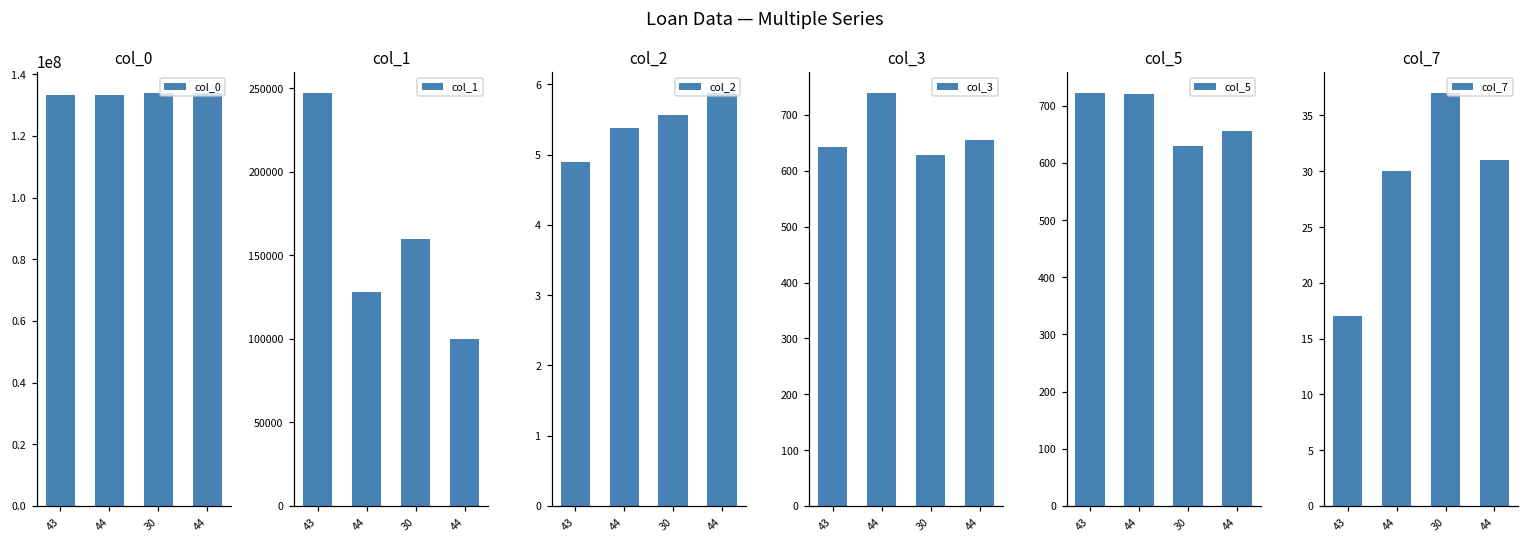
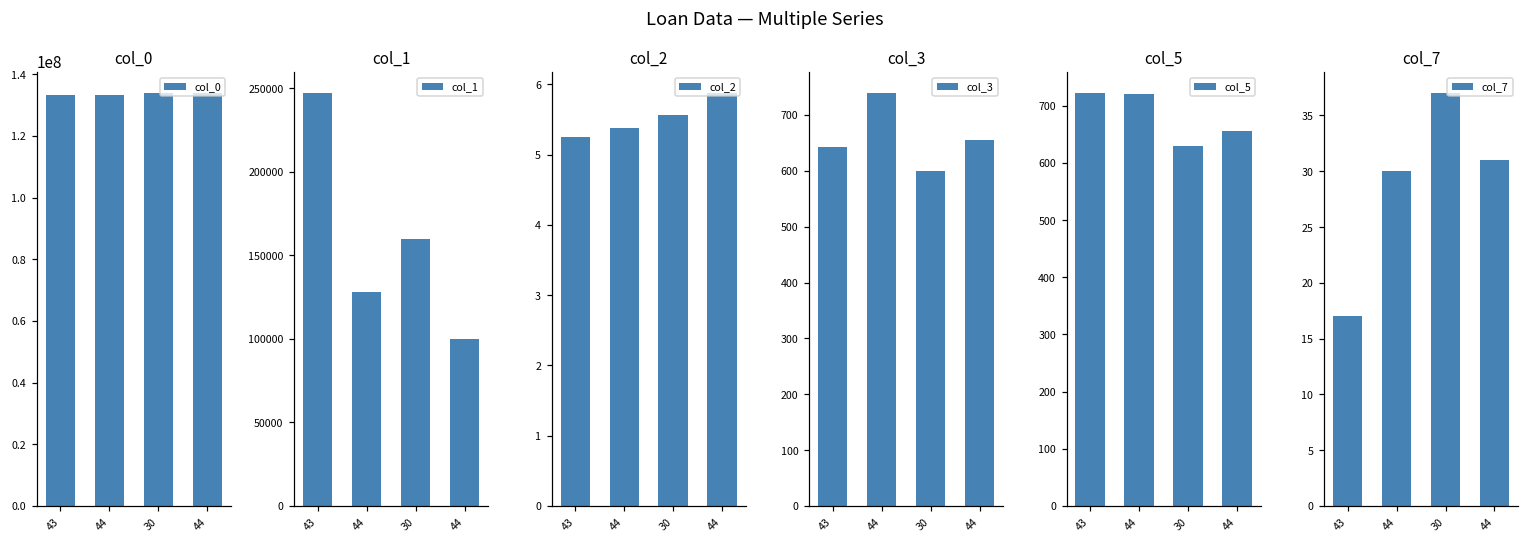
col_2, 43: 4.9 -> 5.3
col_3, 30: 630 -> 600
